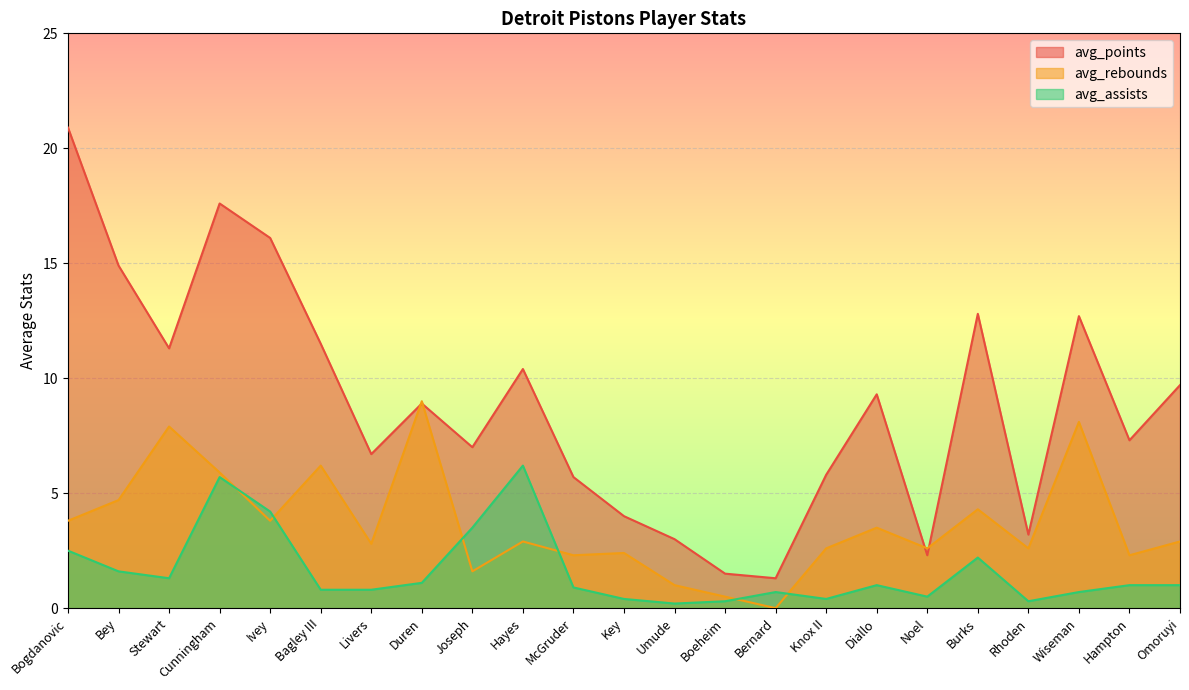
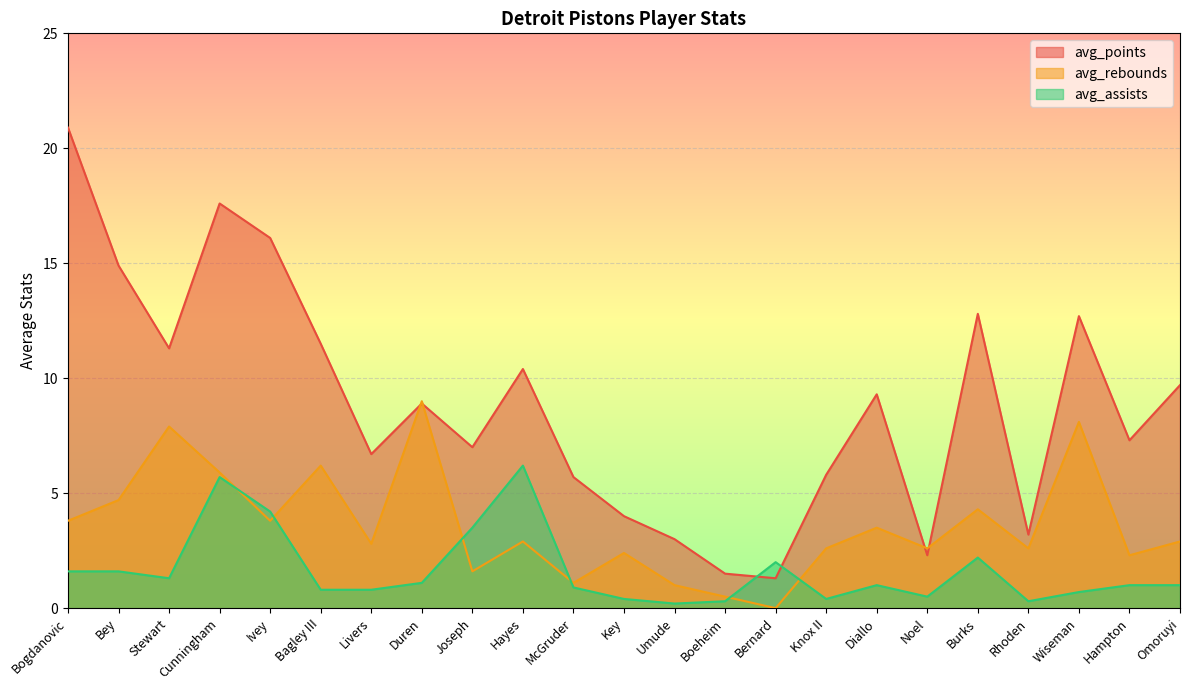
avg_assists, Bogdanovic: 2.5 -> 1.6
avg_rebounds, McGruder: 2.3 -> 1.1
avg_assists, Bernard: 0.7 -> 2.0
